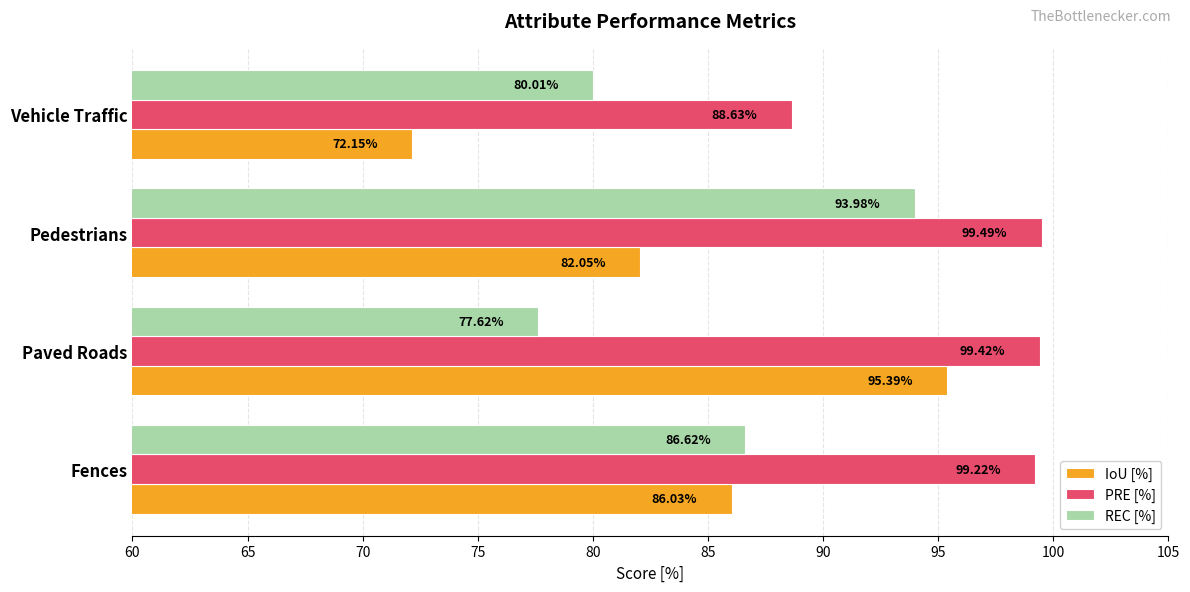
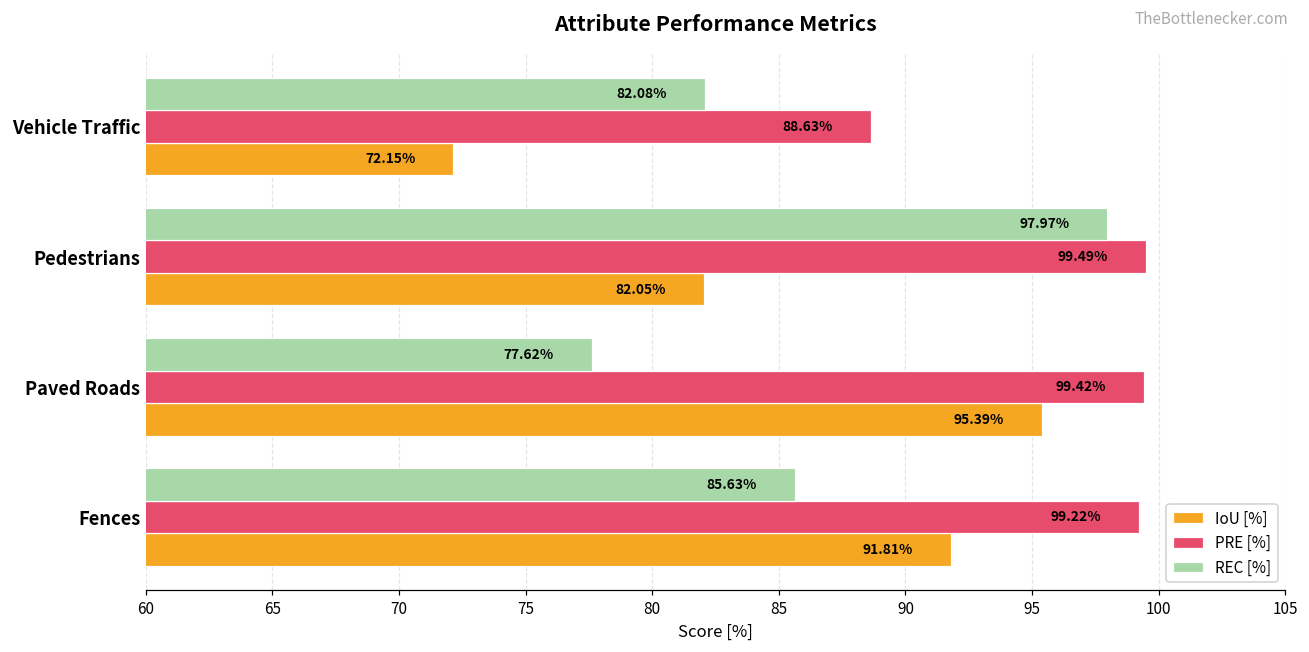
REC [%], Vehicle Traffic: 80.01% -> 82.08%
REC [%], Pedestrians: 93.98% -> 97.97%
REC [%], Fences: 86.62% -> 85.63%
IoU [%], Fences: 86.03% -> 91.81%
